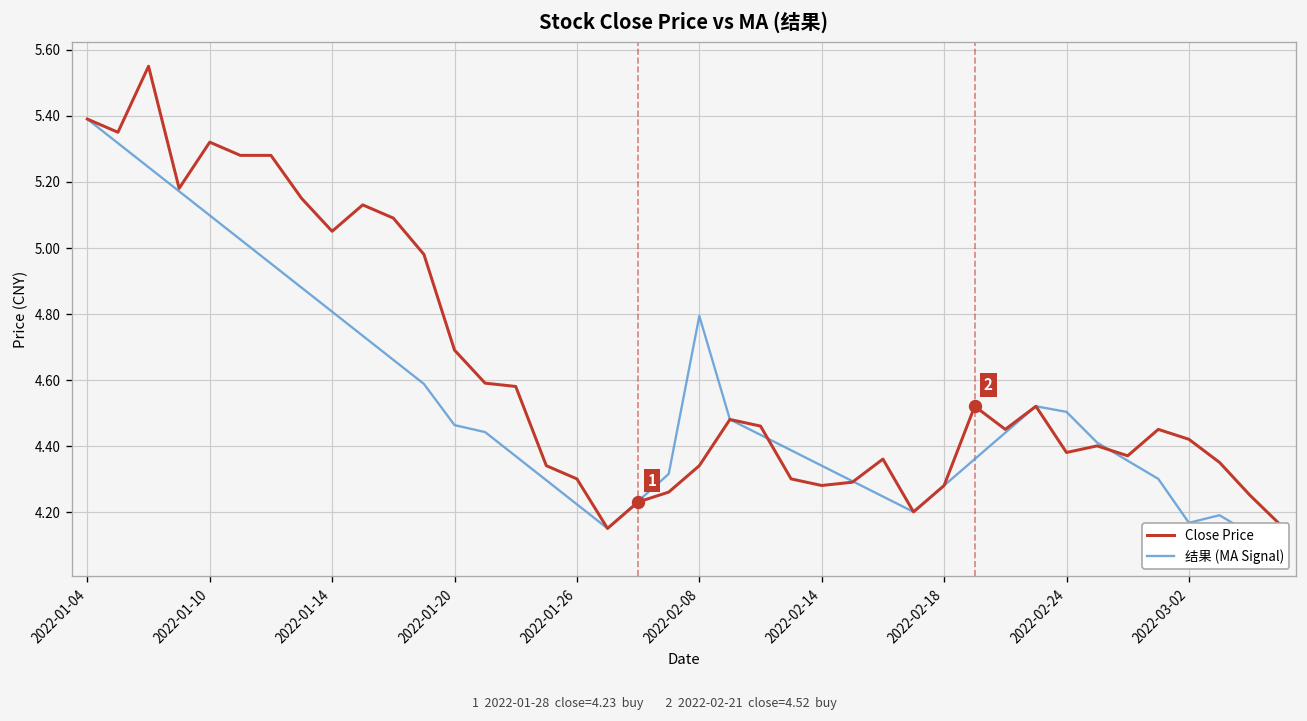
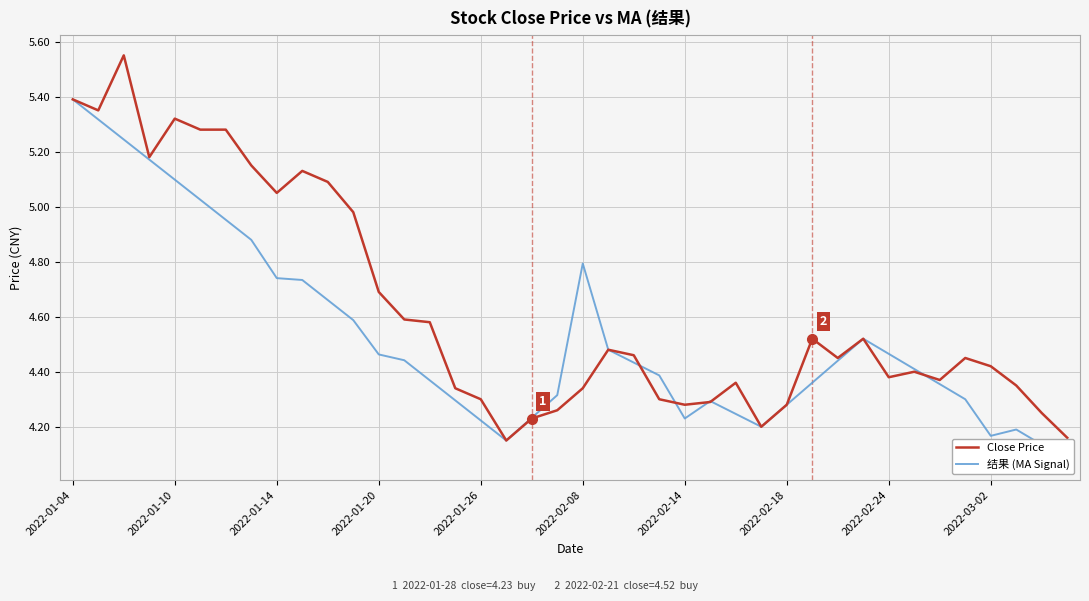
结果 (MA Signal), 2022-01-14: 4.81 -> 4.74
结果 (MA Signal), 2022-02-14: 4.34 -> 4.23
结果 (MA Signal), 2022-02-24: 4.50 -> 4.47
